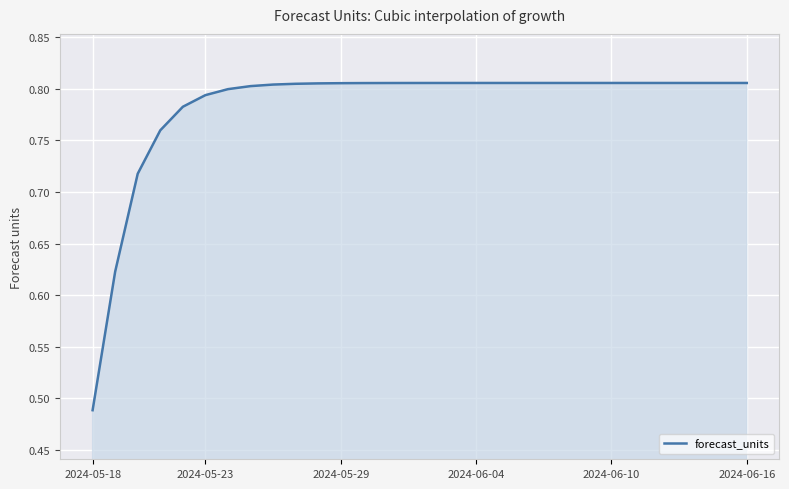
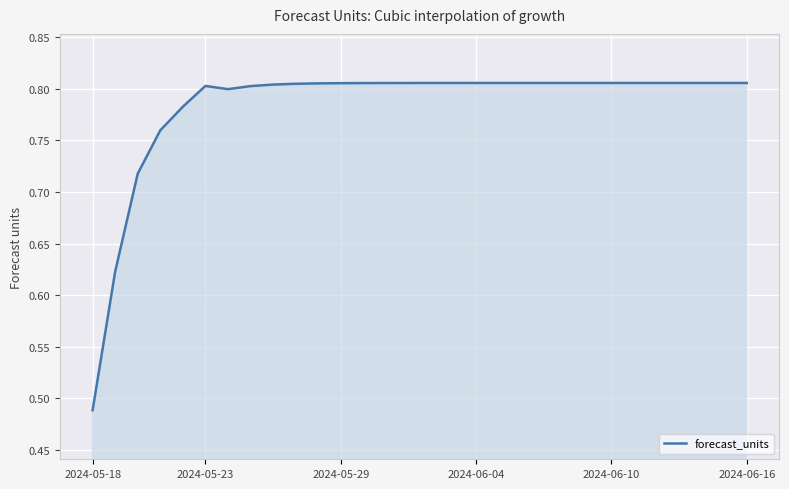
2024-05-23: 0.794 -> 0.803
